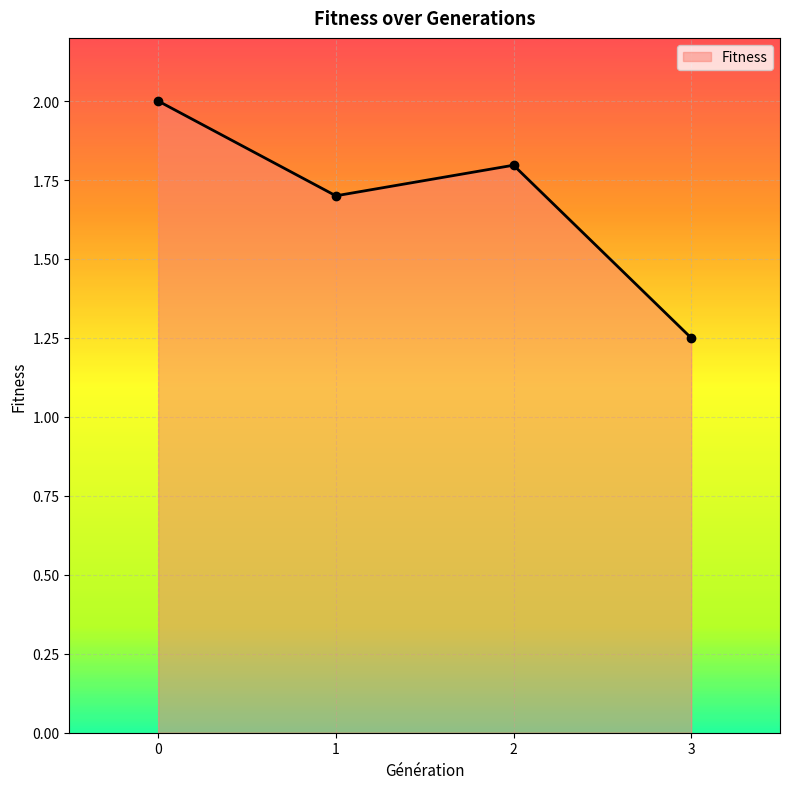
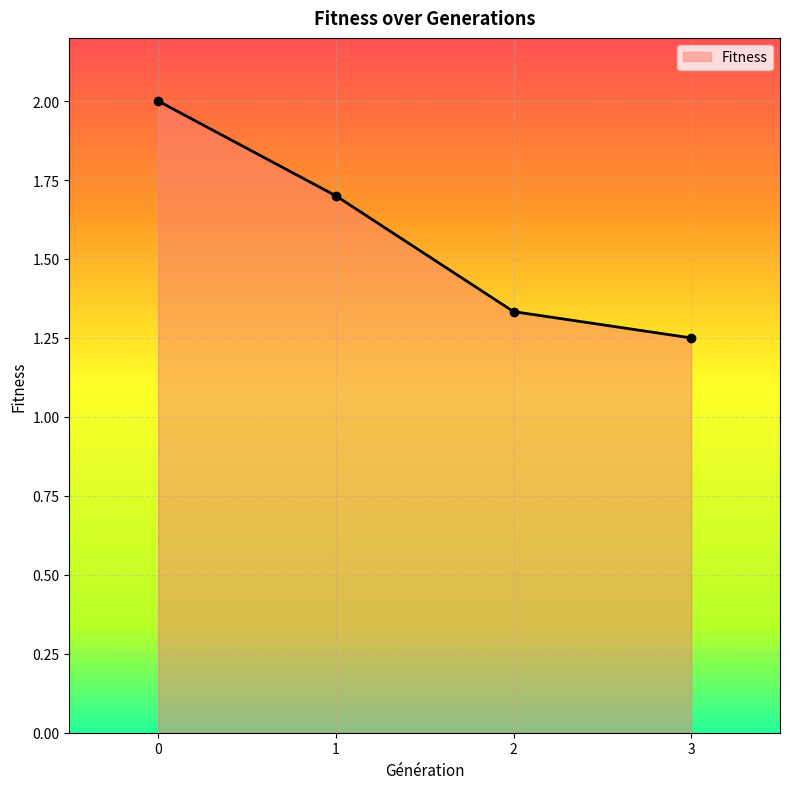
2: 1.80 -> 1.33
